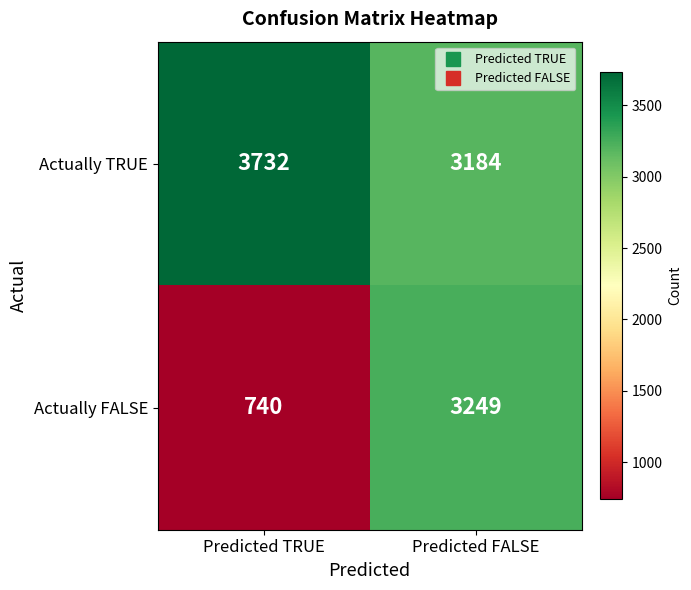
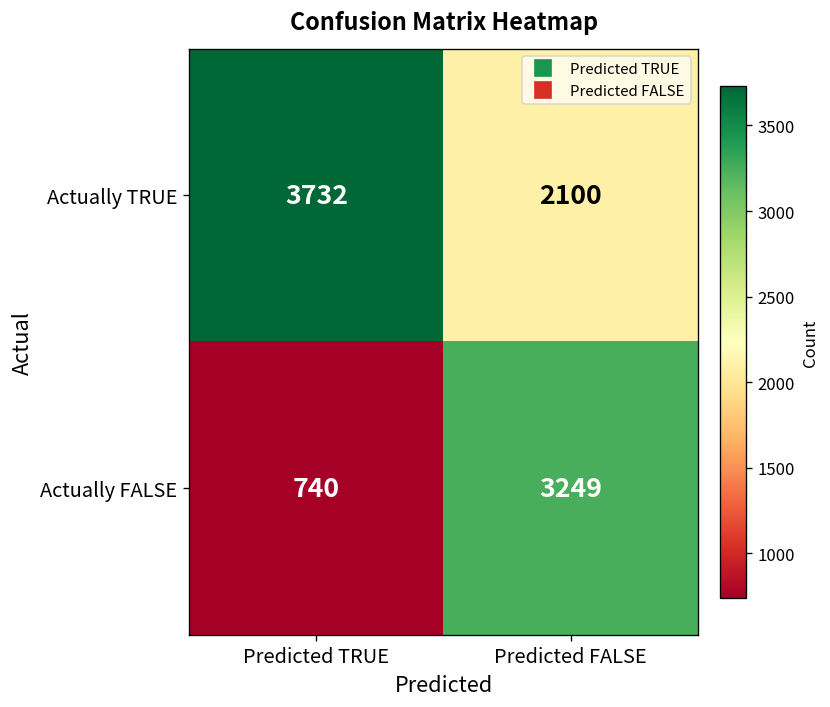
Actually TRUE, Predicted FALSE: 3184 -> 2100
